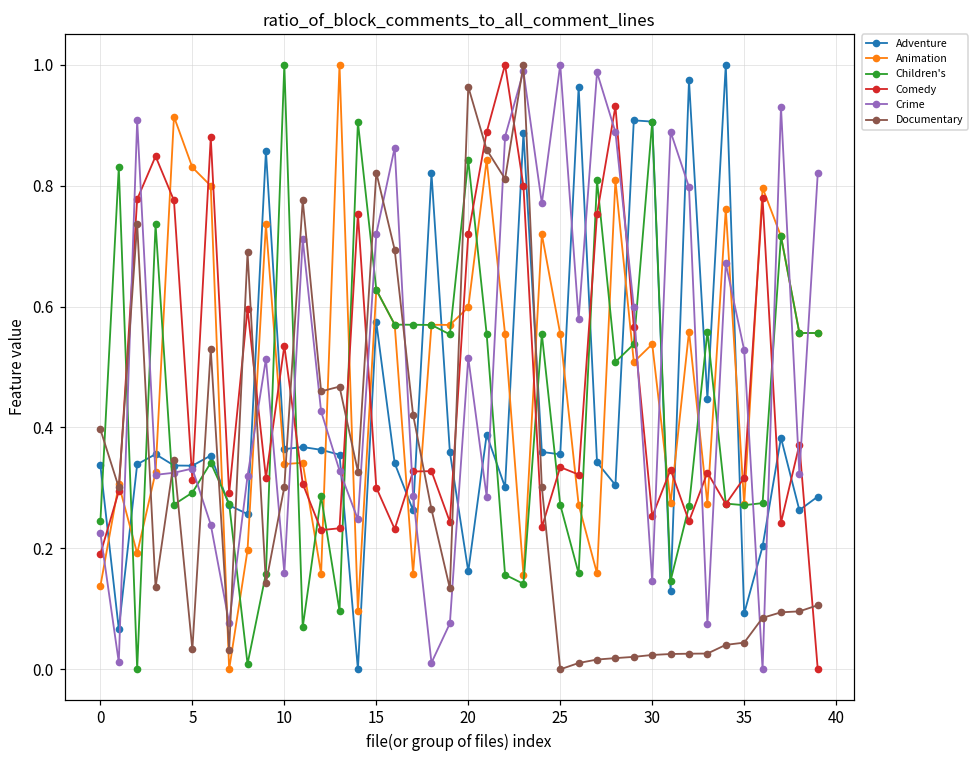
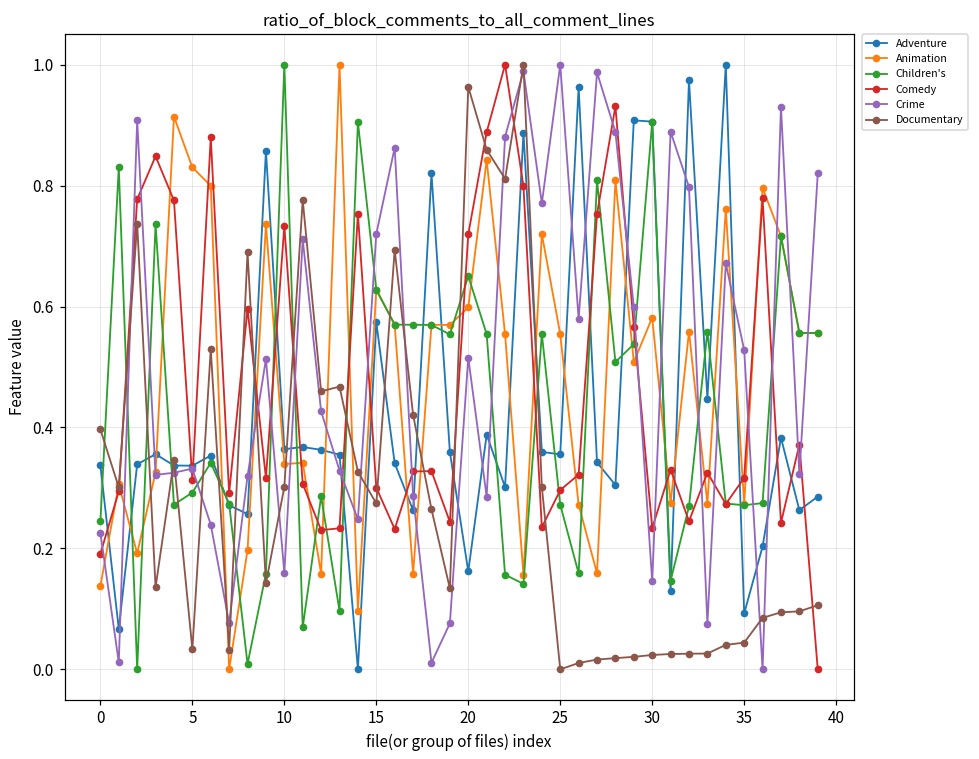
Comedy, 10: 0.54 -> 0.73
Documentary, 15: 0.82 -> 0.27
Children's, 20: 0.84 -> 0.65
Comedy, 25: 0.33 -> 0.30
Animation, 30: 0.54 -> 0.58
Comedy, 30: 0.25 -> 0.23
